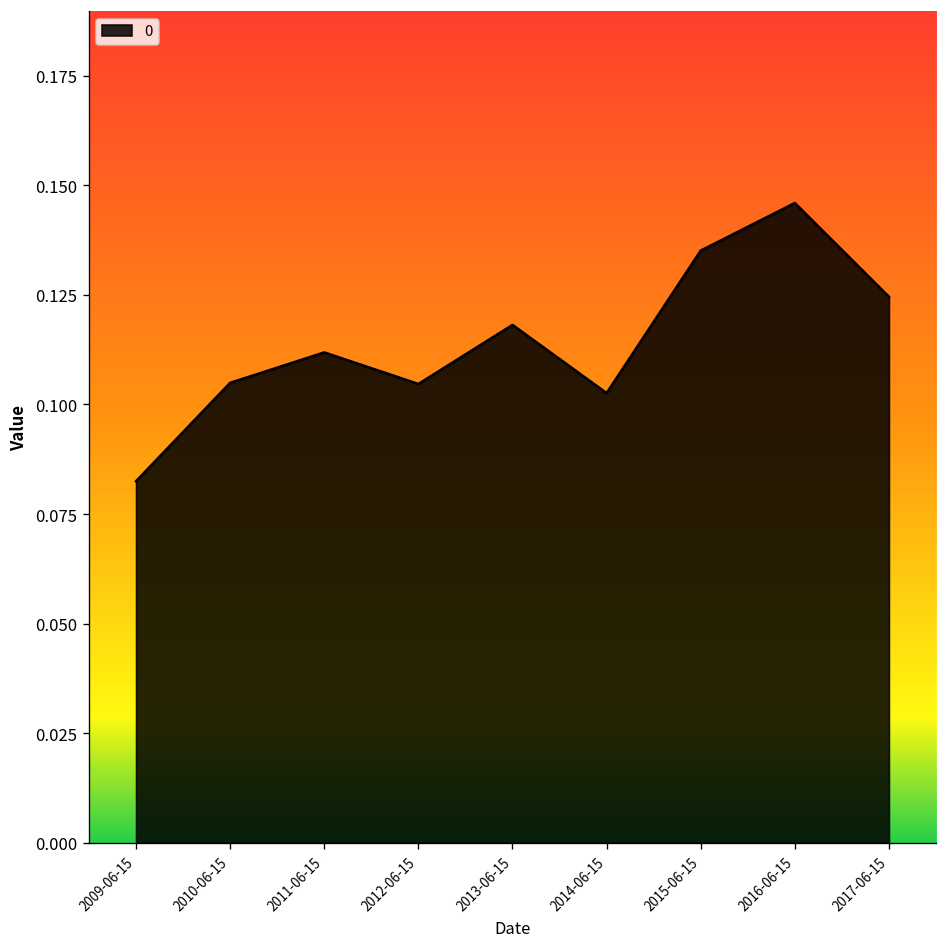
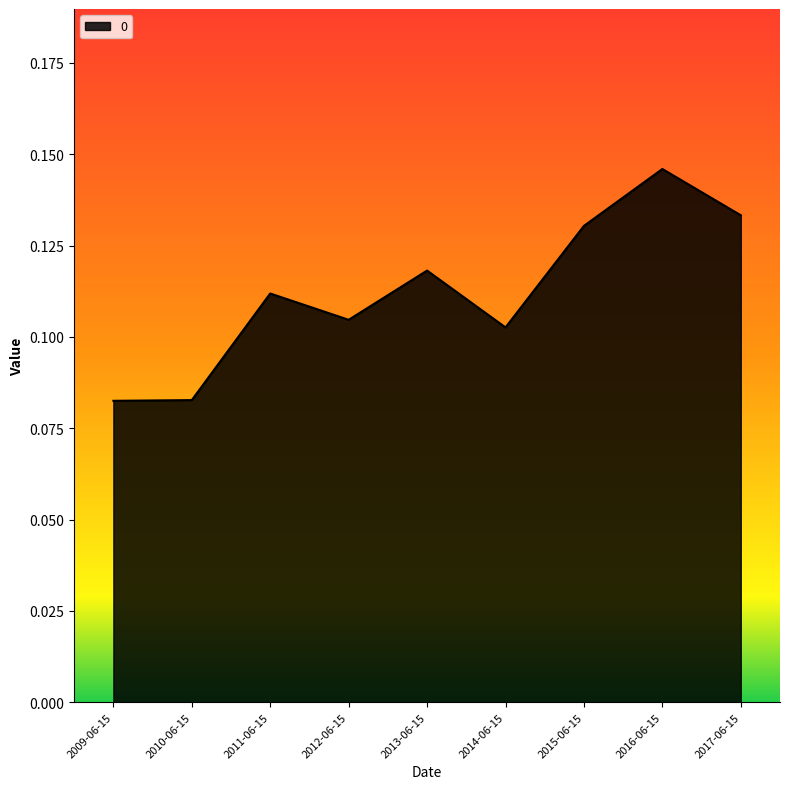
2010-06-15: 0.105 -> 0.083
2015-06-15: 0.135 -> 0.130
2017-06-15: 0.125 -> 0.133
